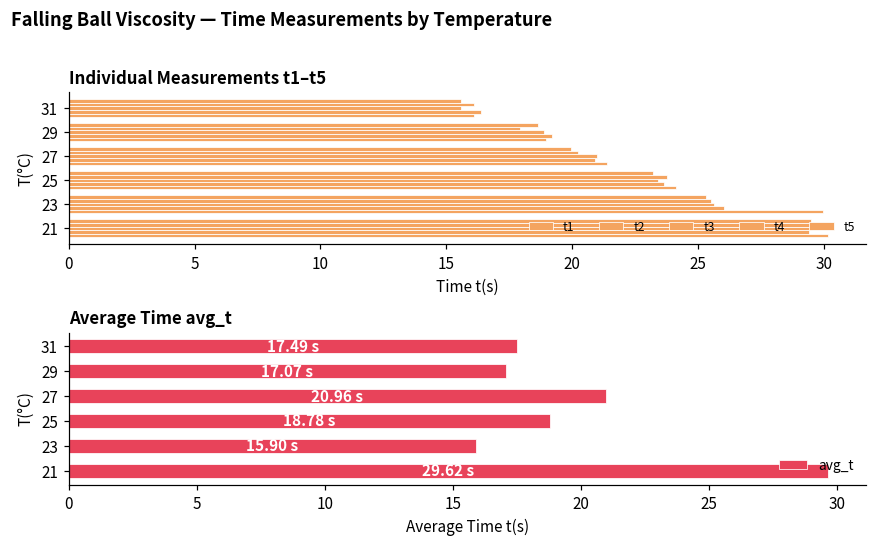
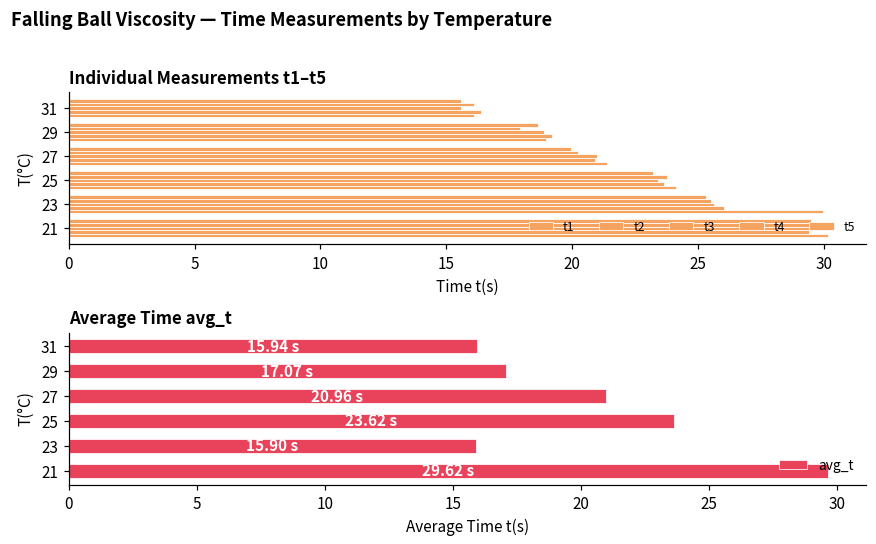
Average Time avg_t, 31: 17.49 -> 15.94
Average Time avg_t, 25: 18.78 -> 23.62
